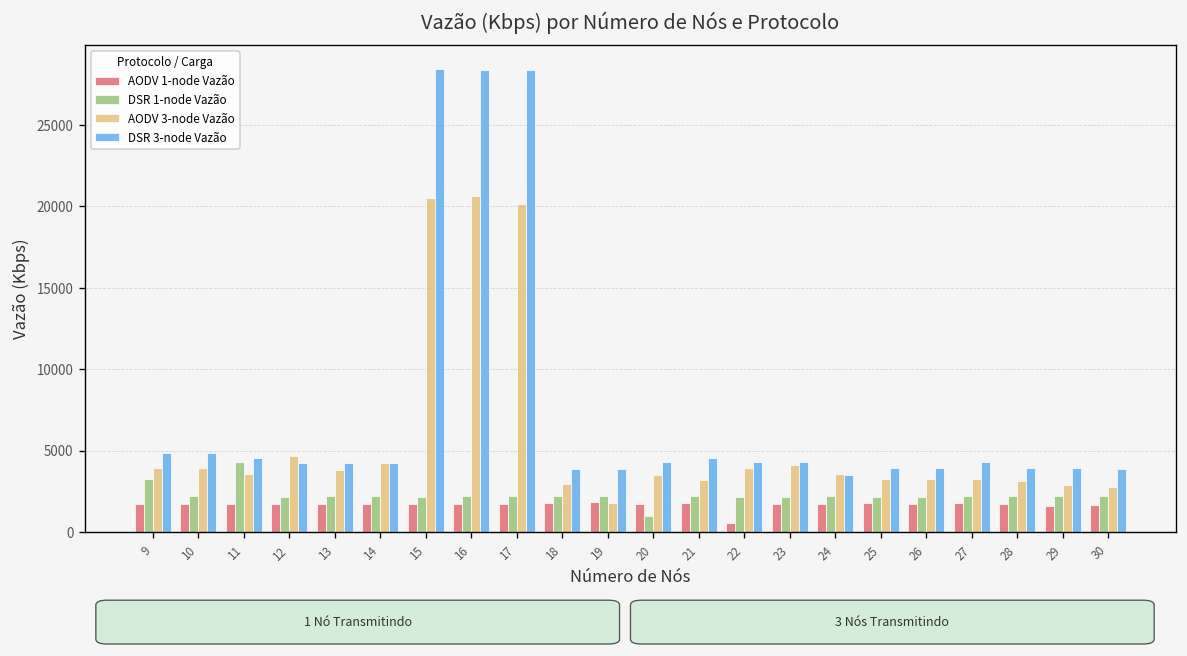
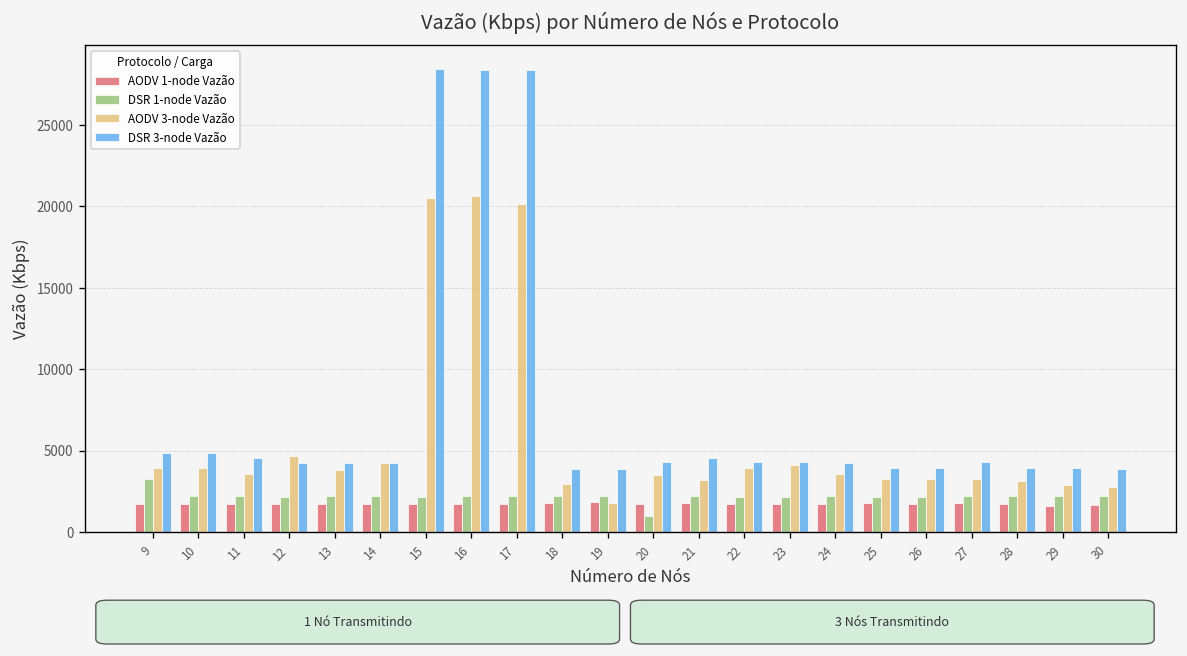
DSR 1-node Vazão, 11: 4300 -> 2200
AODV 1-node Vazão, 22: 500 -> 1700
DSR 3-node Vazão, 24: 3500 -> 4200
